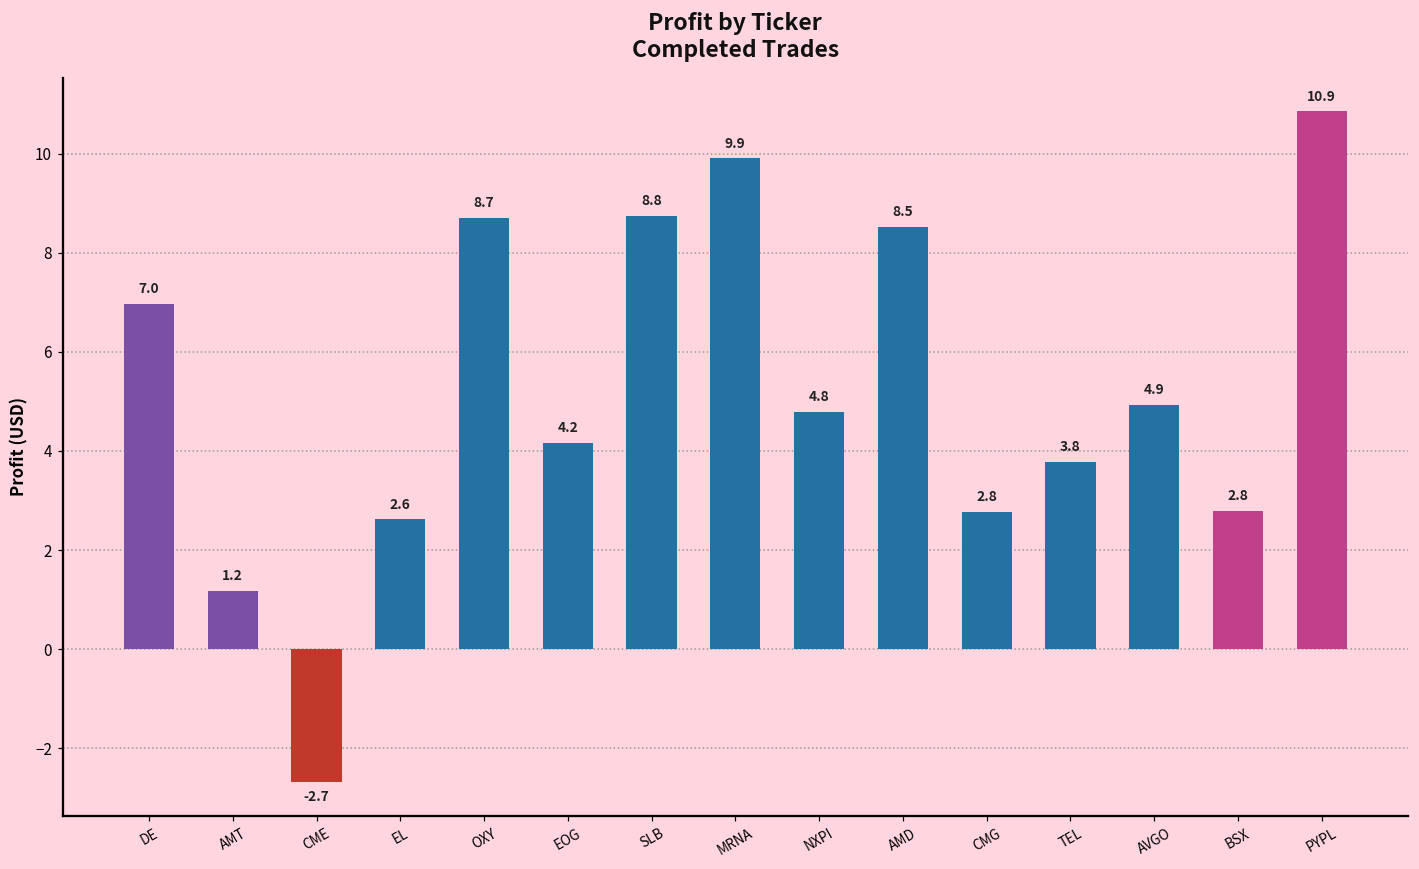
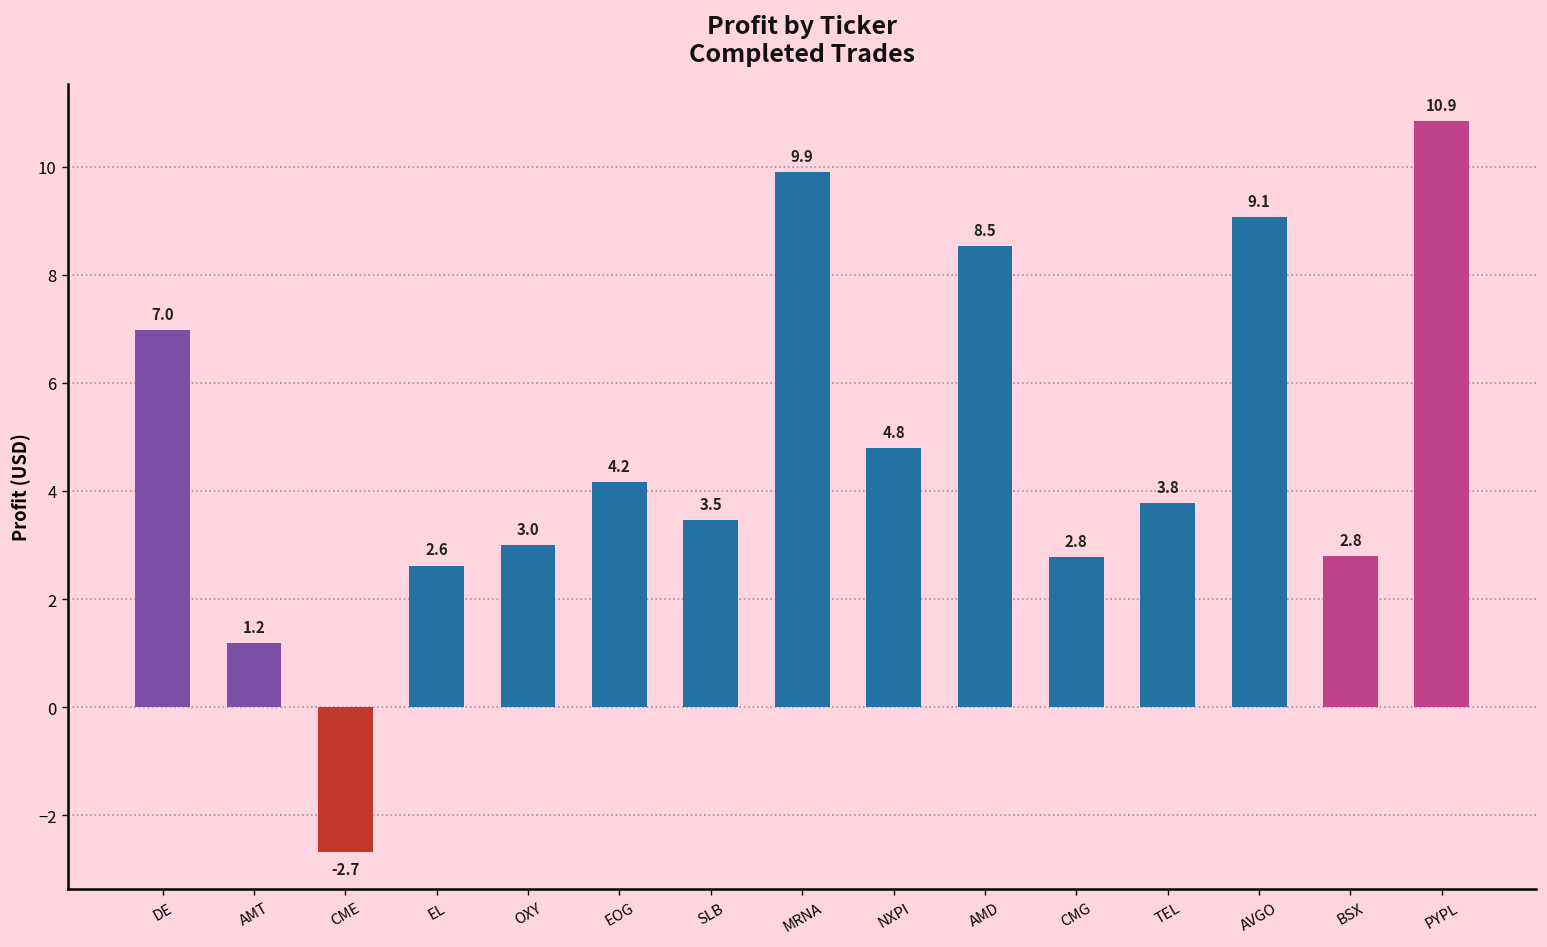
OXY: 8.7 -> 3.0
SLB: 8.8 -> 3.5
AVGO: 4.9 -> 9.1
